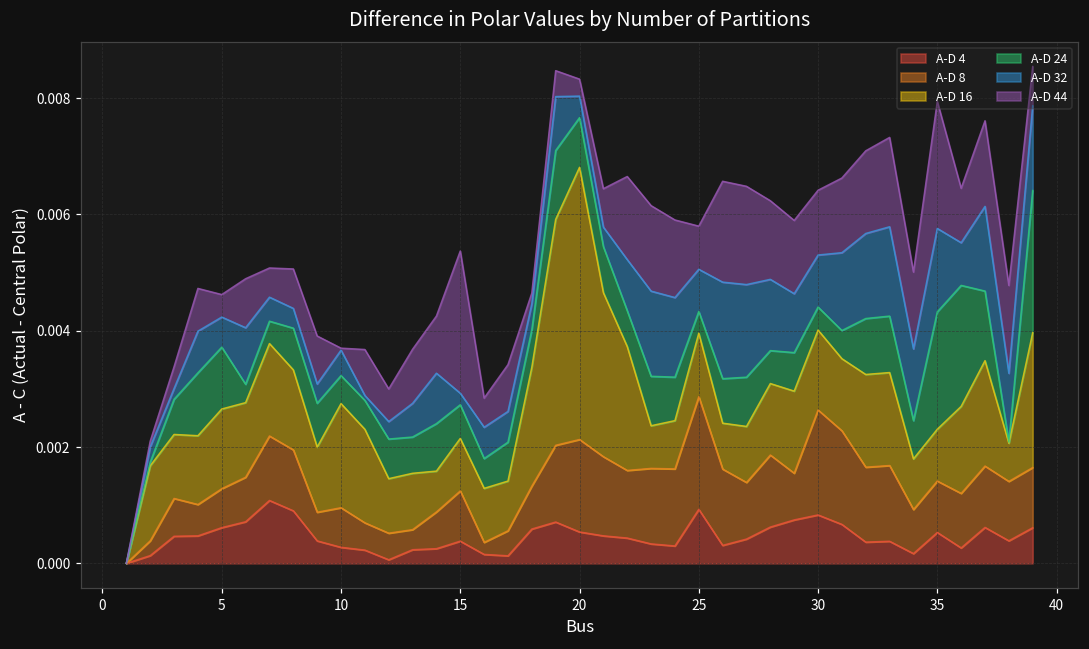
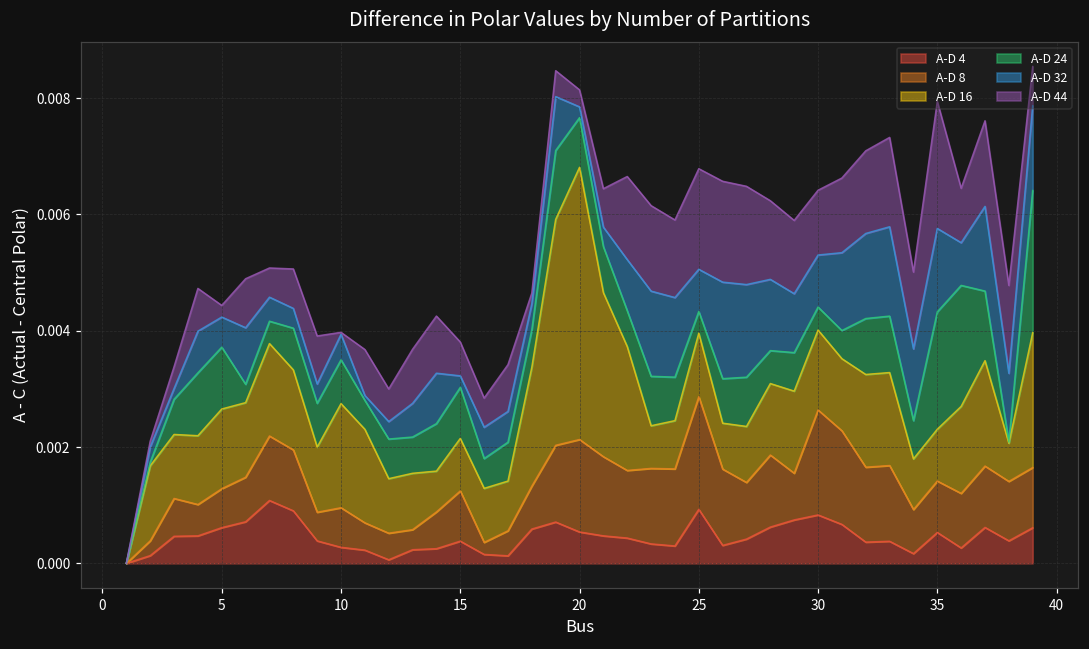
A-D 44, 5: 0.0004 -> 0.0002
A-D 24, 10: 0.0005 -> 0.0008
A-D 24, 15: 0.0006 -> 0.0009
A-D 44, 15: 0.0024 -> 0.0006
A-D 32, 20: 0.0004 -> 0.0002
A-D 44, 25: 0.0007 -> 0.0017
